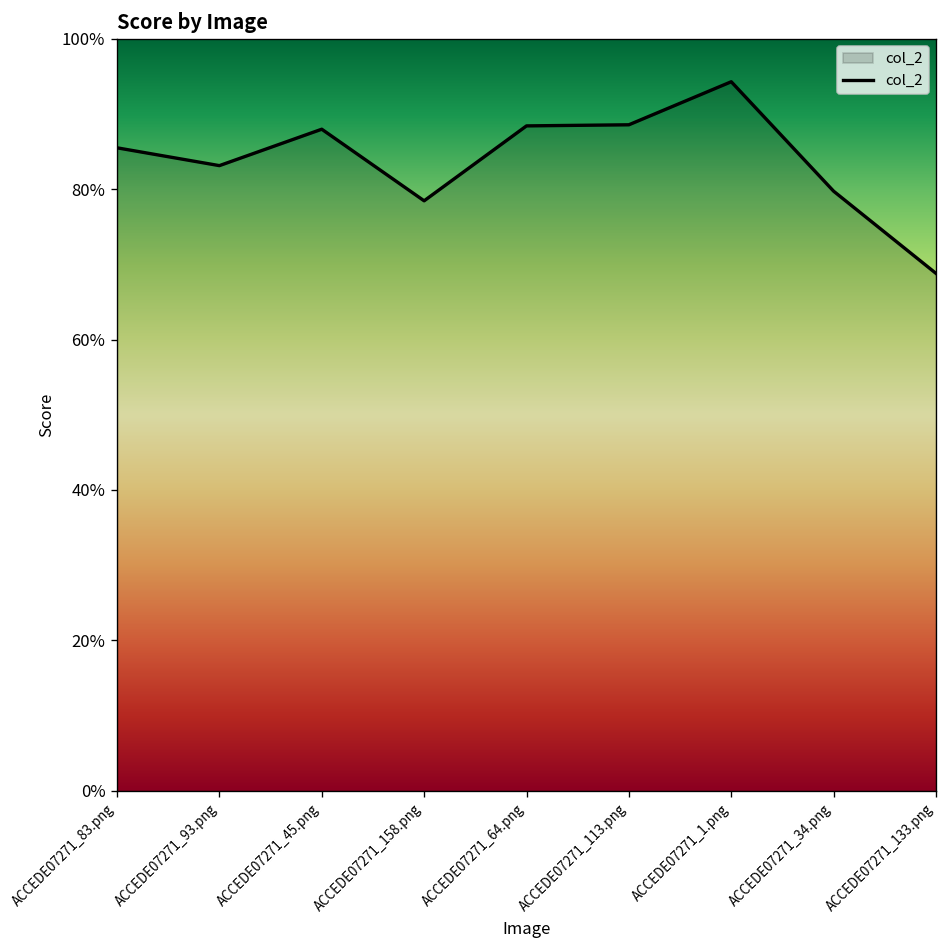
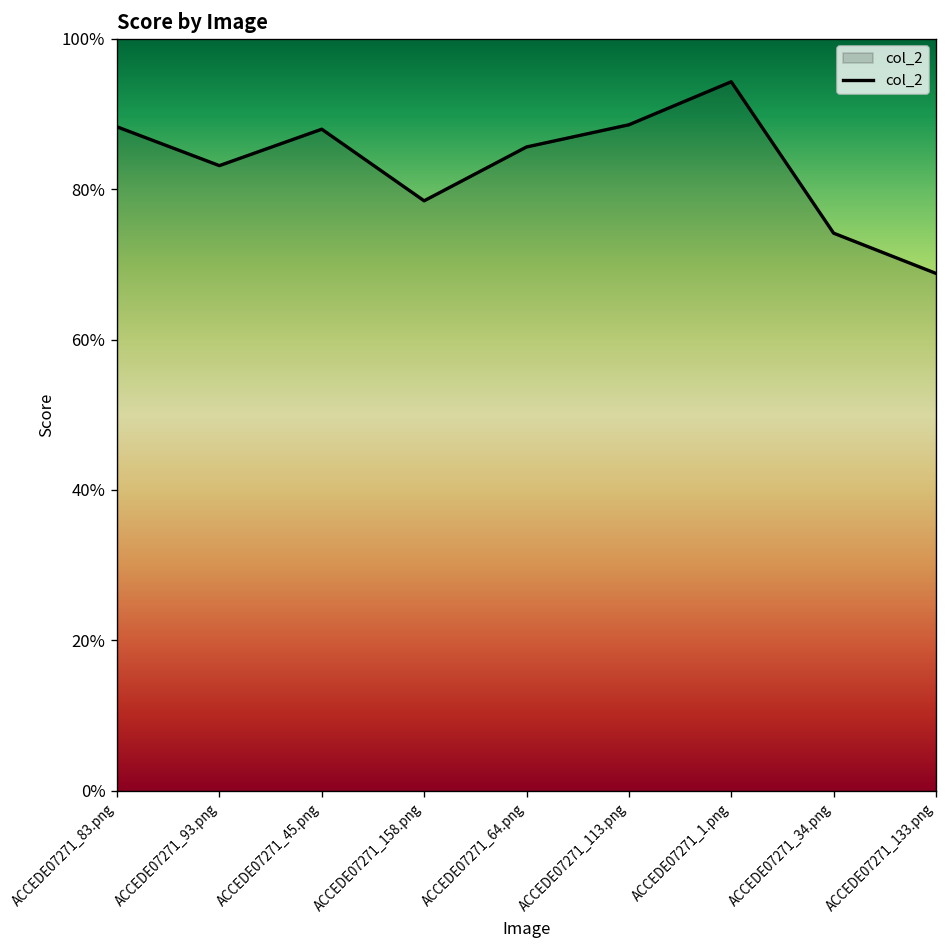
ACCEDE07271_83.png: 86% -> 88%
ACCEDE07271_64.png: 88% -> 86%
ACCEDE07271_34.png: 80% -> 74%
